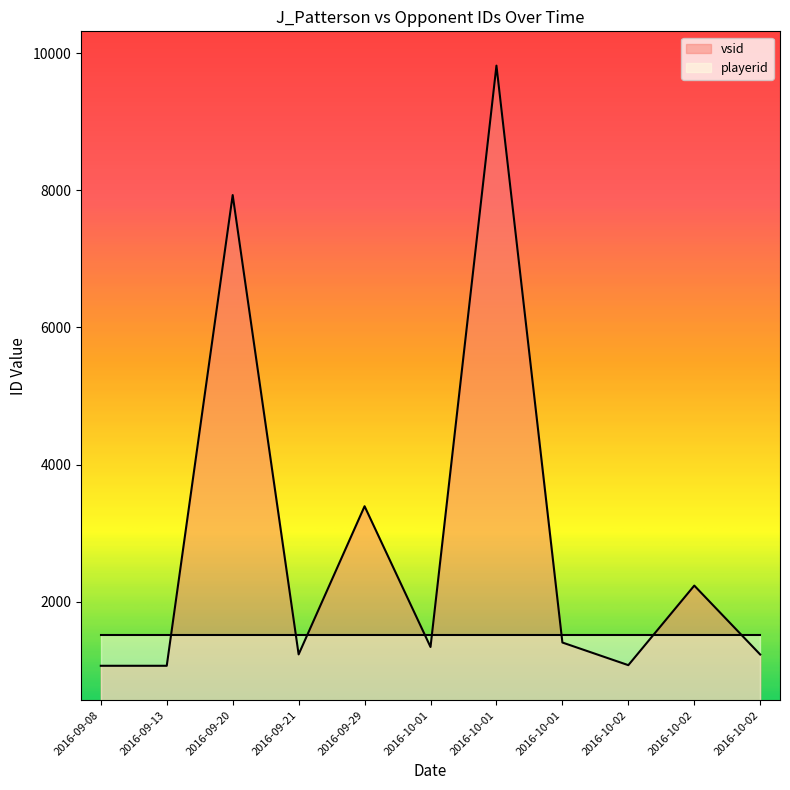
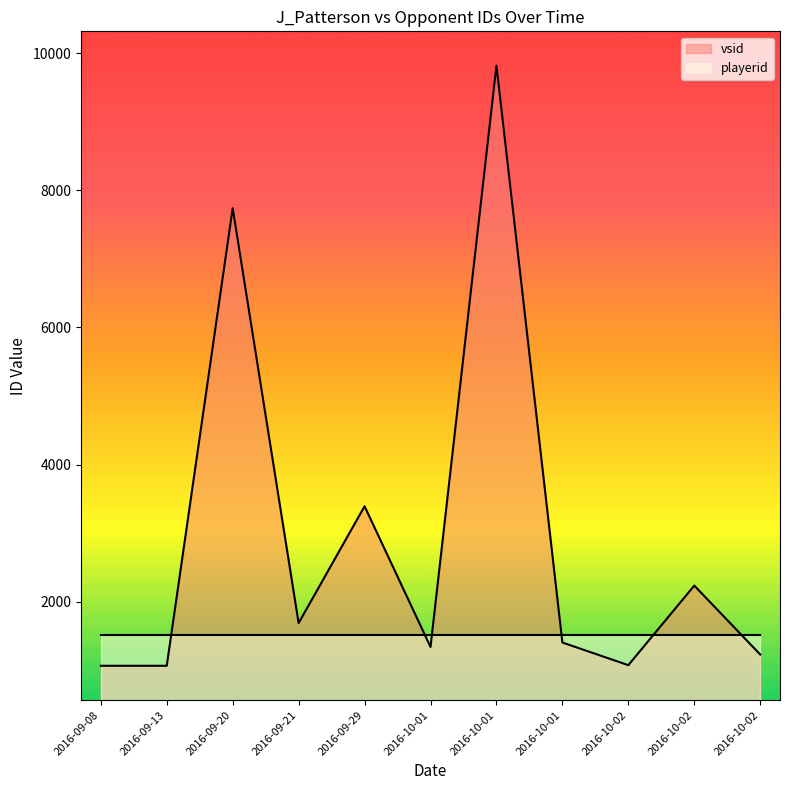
vsid, 2016-09-20: 7900 -> 7700
vsid, 2016-09-21: 1200 -> 1700
